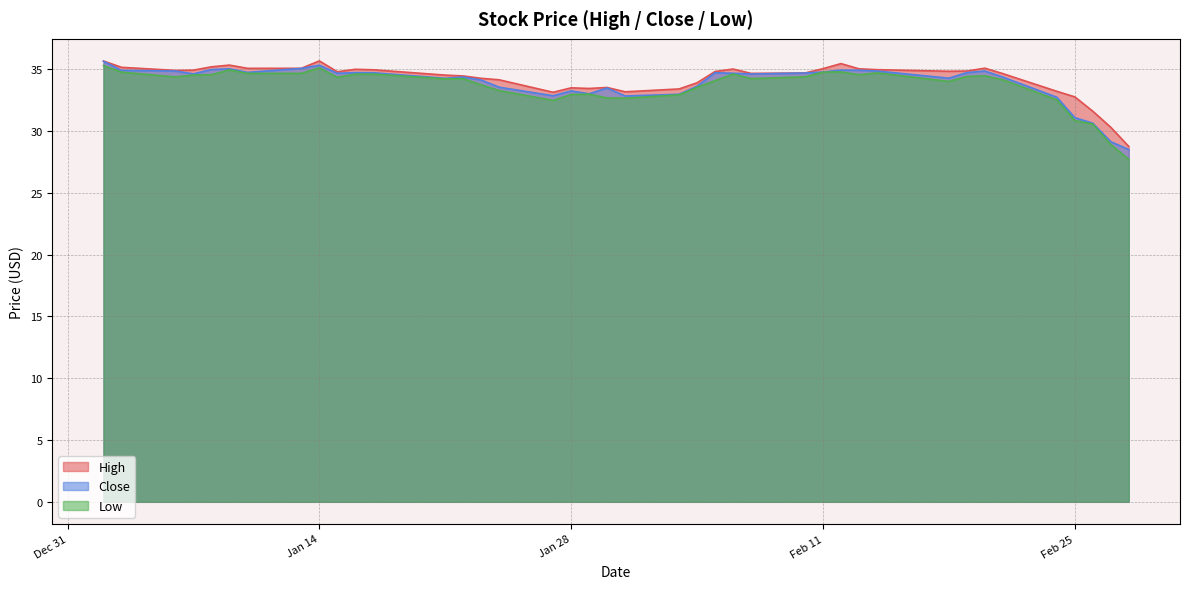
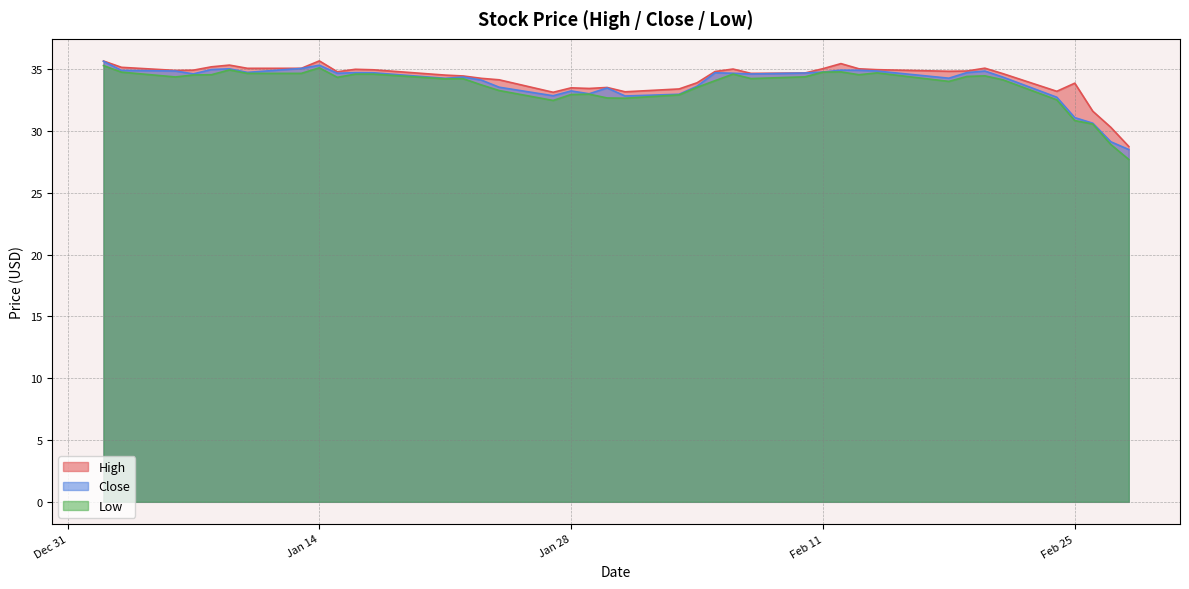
High, Feb 25: 32.8 -> 33.9
